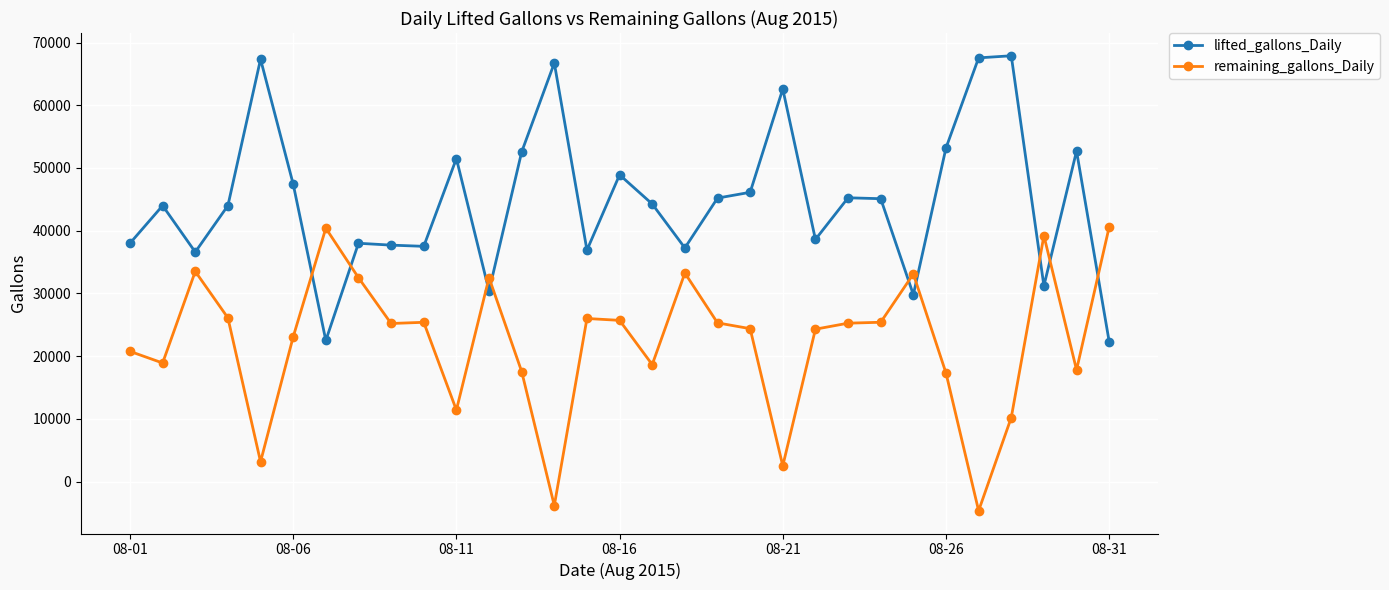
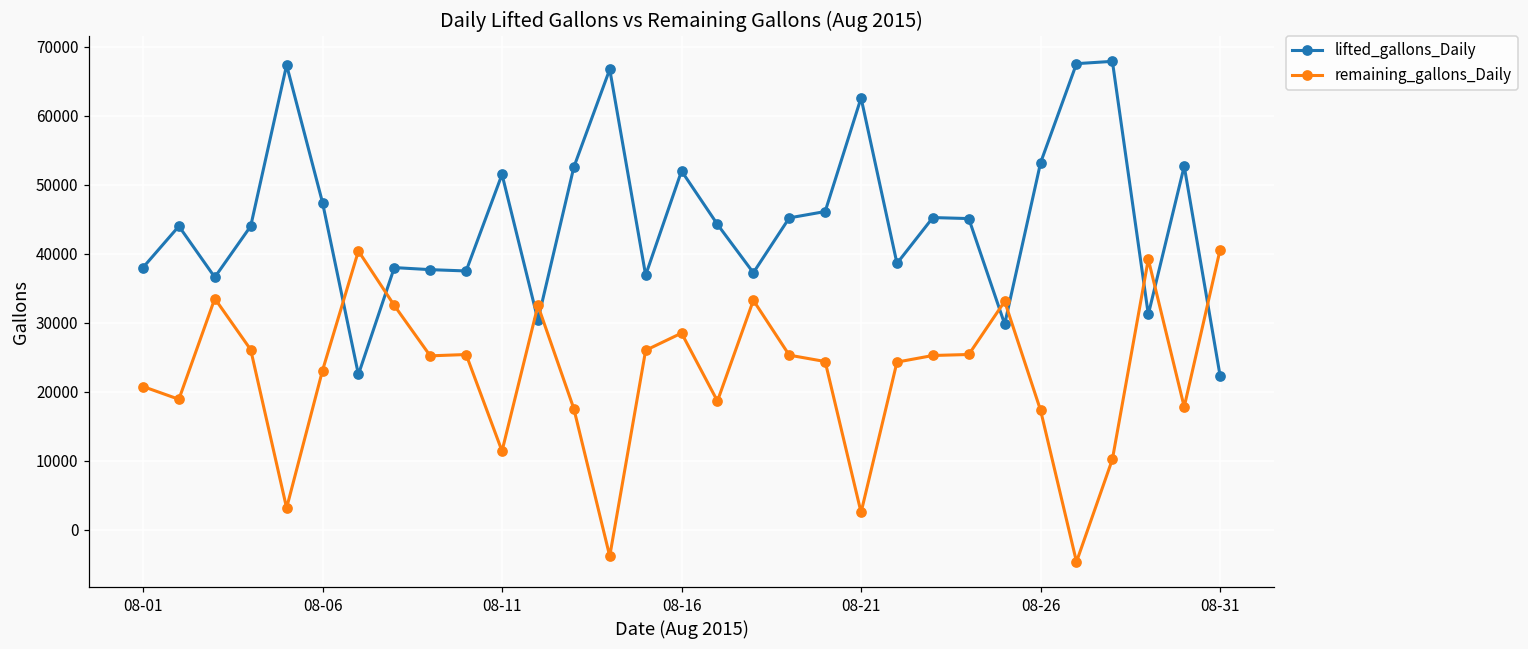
lifted_gallons_Daily, 08-16: 49000 -> 52000
remaining_gallons_Daily, 08-16: 26000 -> 29000
